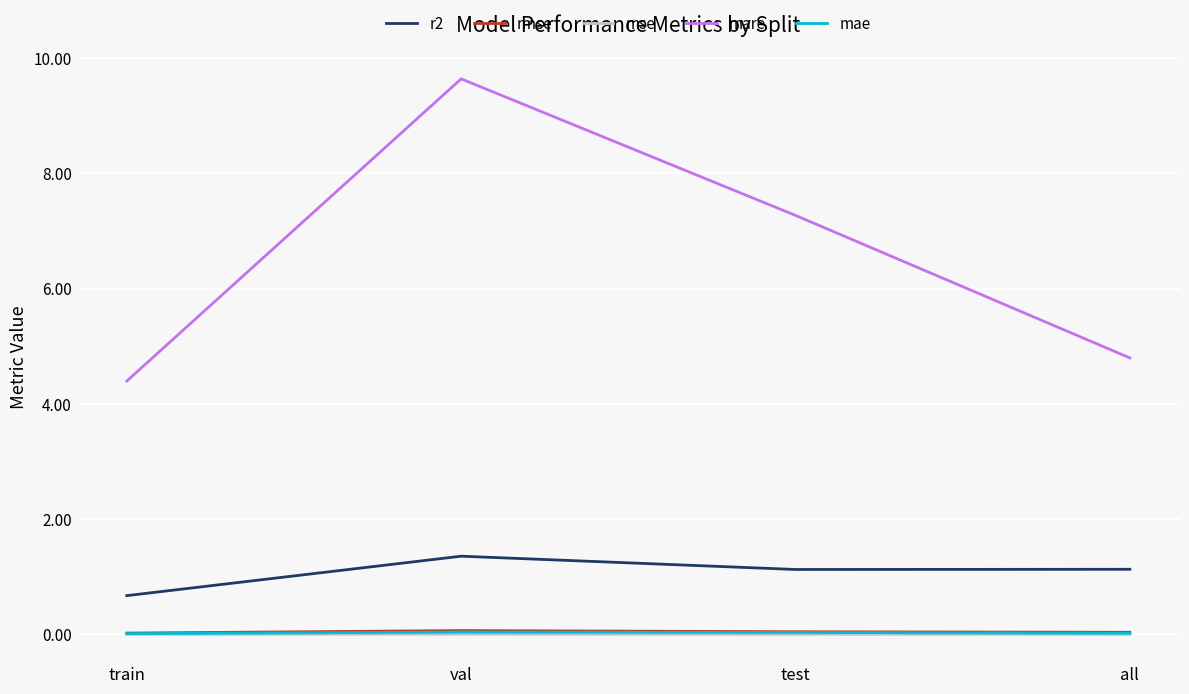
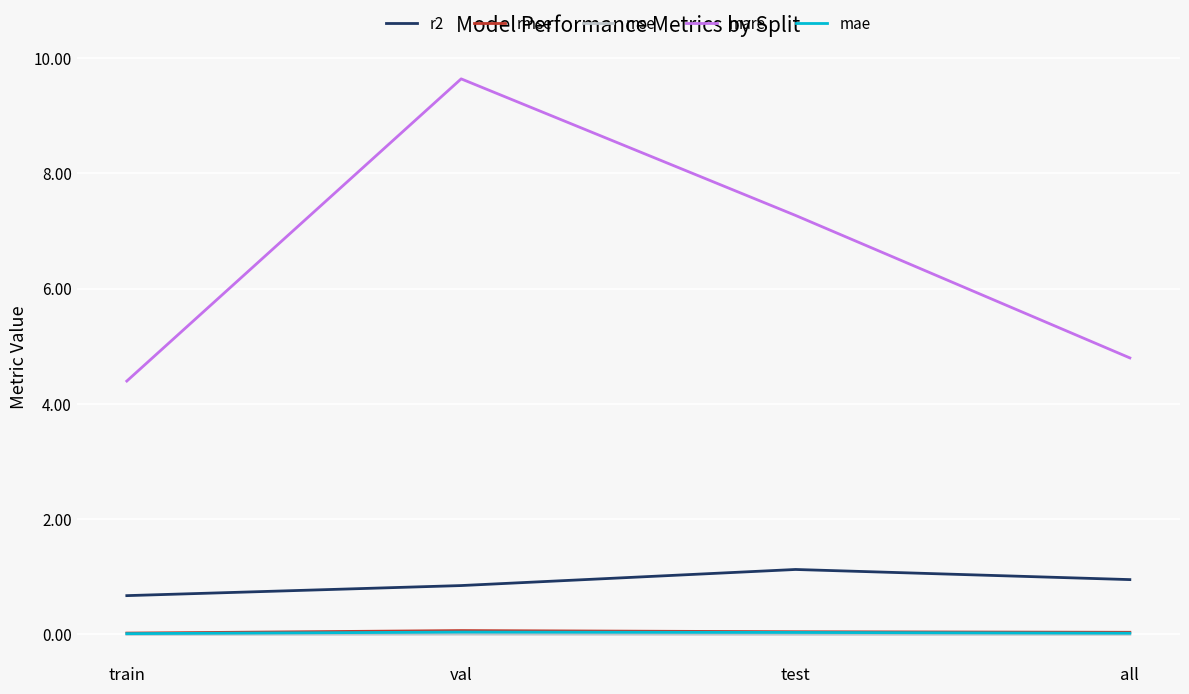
r2, val: 1.4 -> 0.8
r2, all: 1.1 -> 1.0
